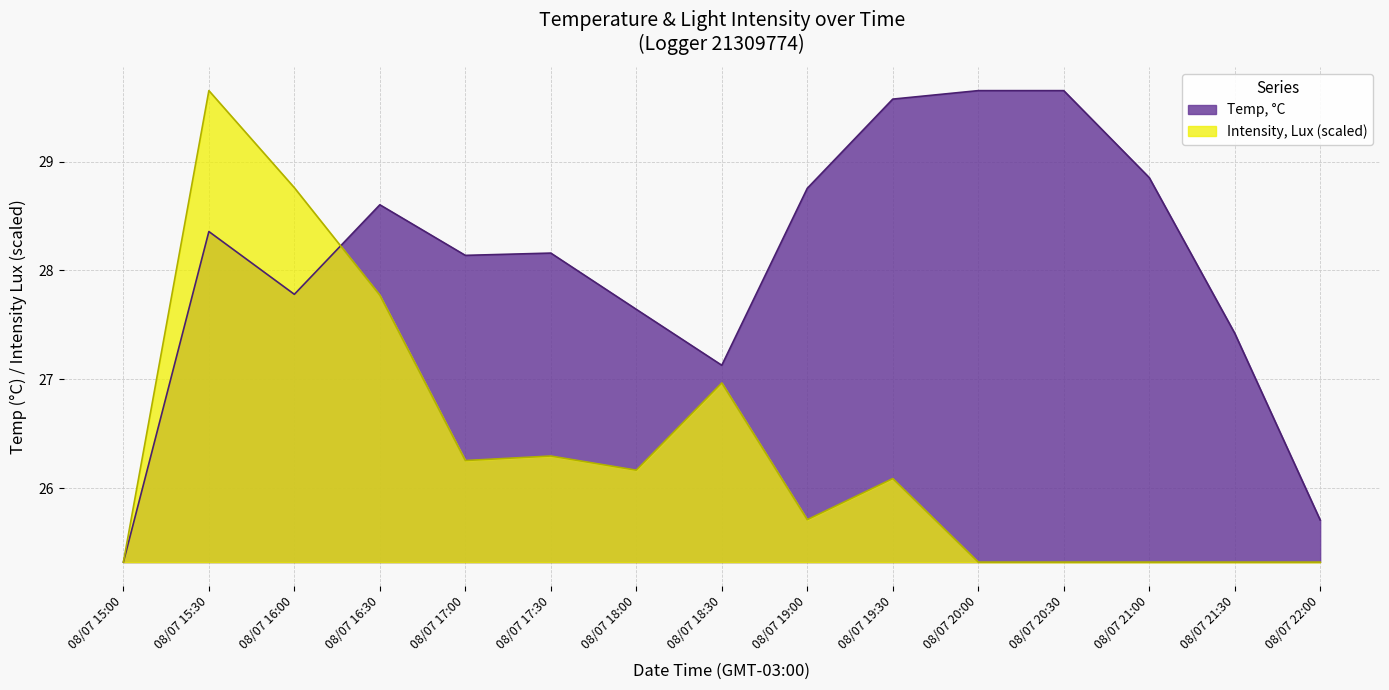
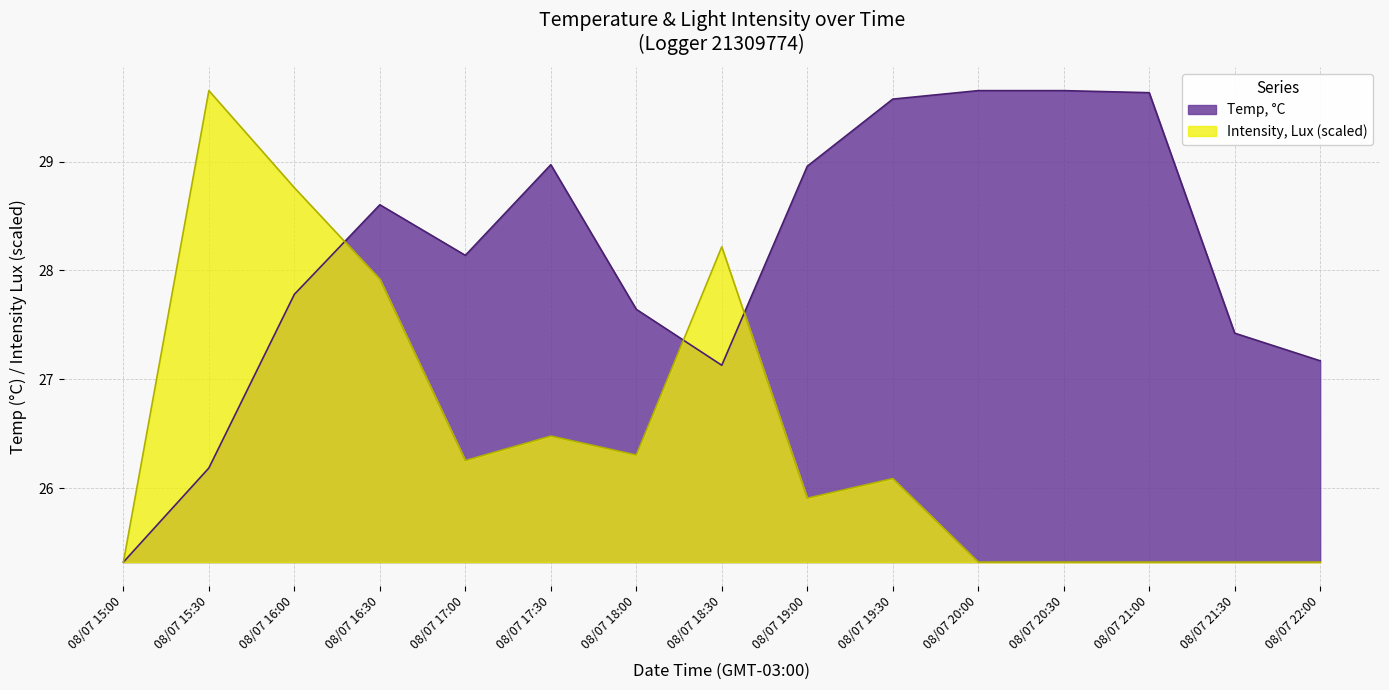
Temp, °C, 08/07 15:30: 28.36 -> 26.18
Intensity, Lux (scaled), 08/07 16:30: 27.77 -> 27.92
Temp, °C, 08/07 17:30: 28.16 -> 28.97
Intensity, Lux (scaled), 08/07 17:30: 26.29 -> 26.48
Intensity, Lux (scaled), 08/07 18:00: 26.16 -> 26.30
Intensity, Lux (scaled), 08/07 18:30: 26.97 -> 28.22
Temp, °C, 08/07 19:00: 28.75 -> 28.96
Intensity, Lux (scaled), 08/07 19:00: 25.71 -> 25.91
Temp, °C, 08/07 21:00: 28.85 -> 29.63
Temp, °C, 08/07 22:00: 25.71 -> 27.17
